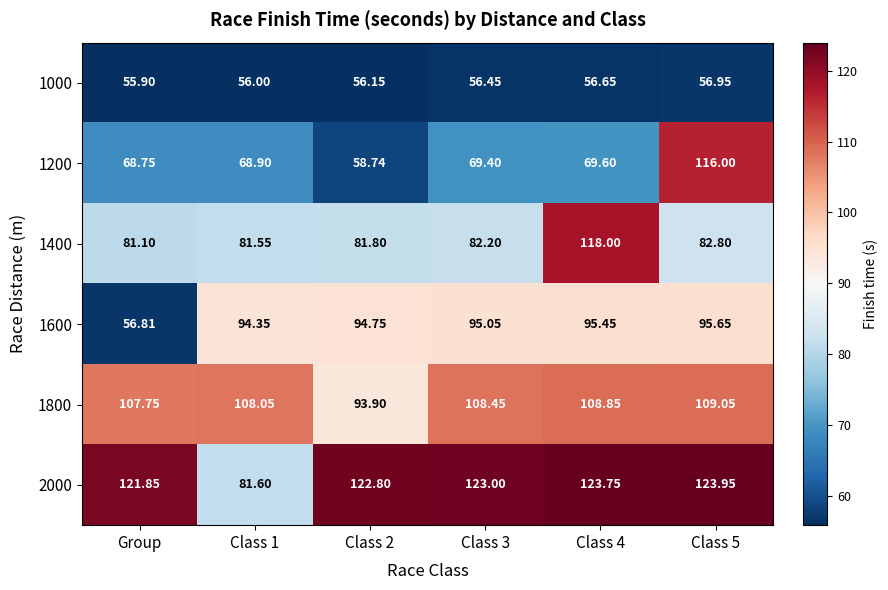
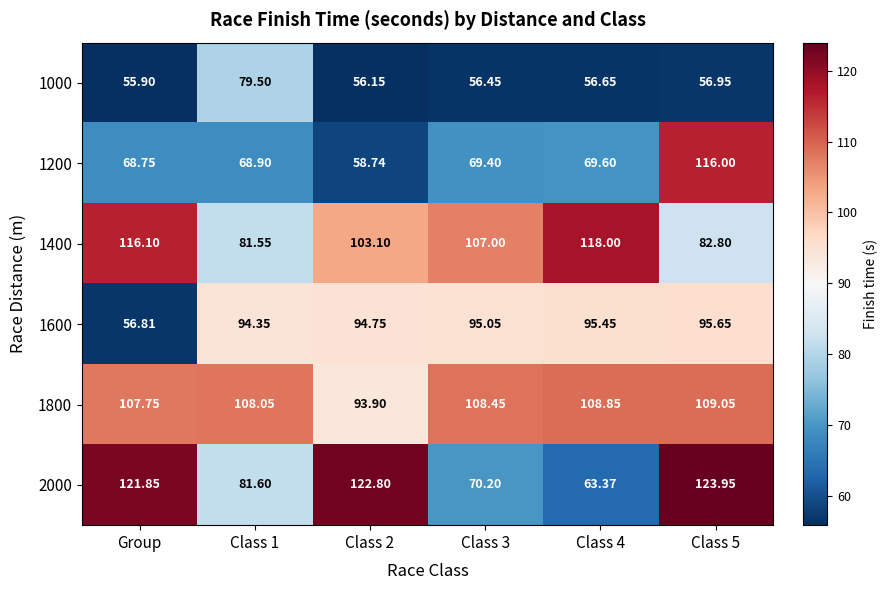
1000, Class 1: 56.00 -> 79.50
1400, Group: 81.10 -> 116.10
1400, Class 2: 81.80 -> 103.10
1400, Class 3: 82.20 -> 107.00
2000, Class 3: 123.00 -> 70.20
2000, Class 4: 123.75 -> 63.37
